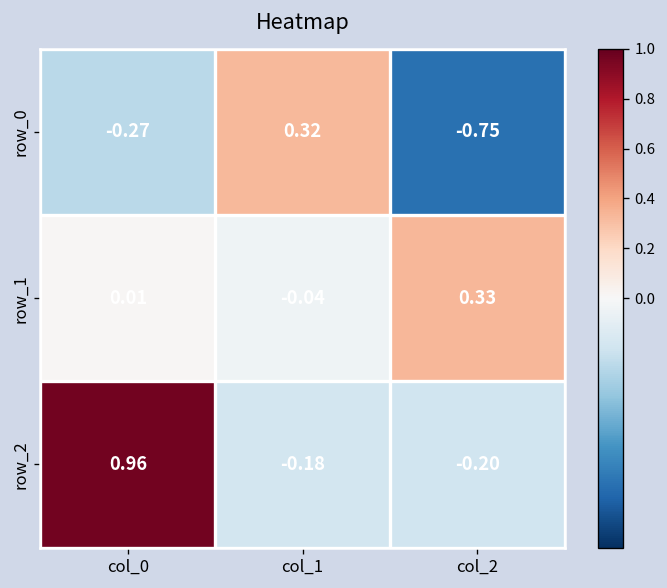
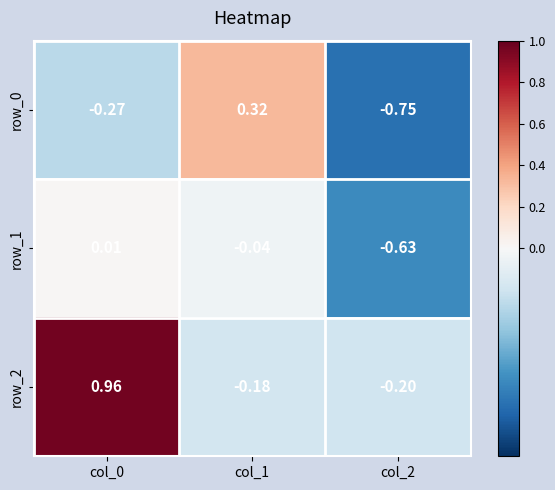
row_1, col_2: 0.33 -> -0.63
